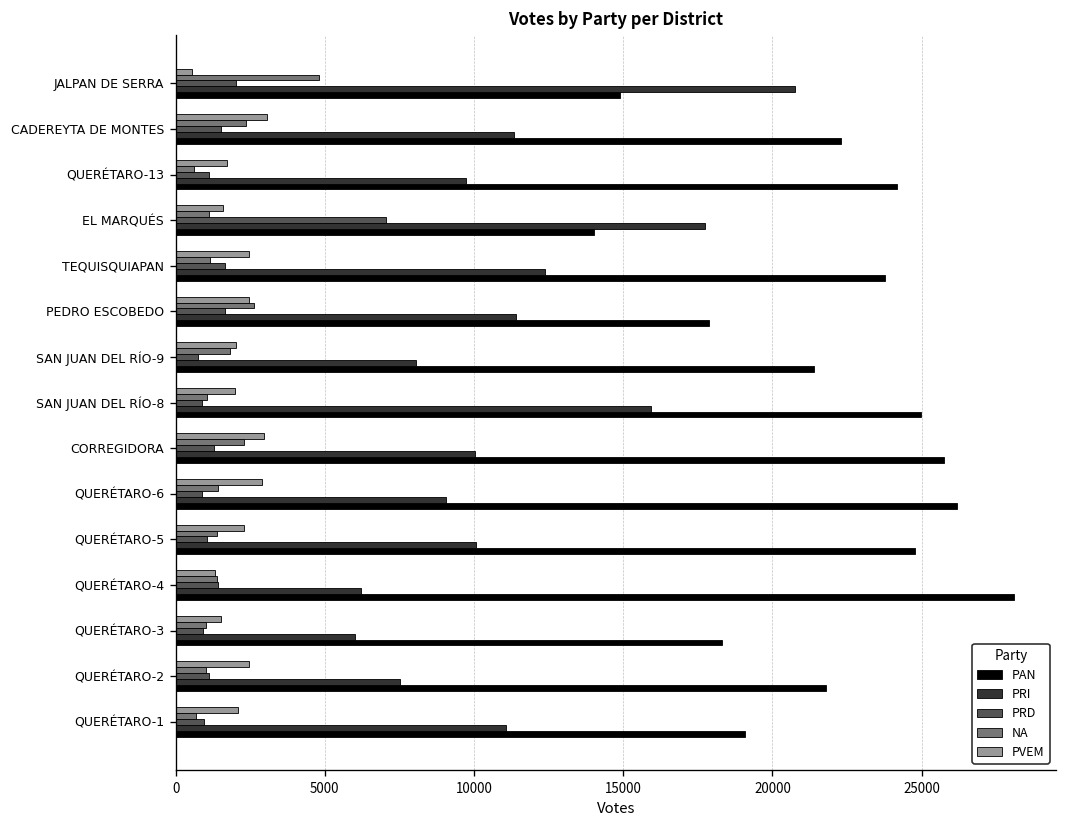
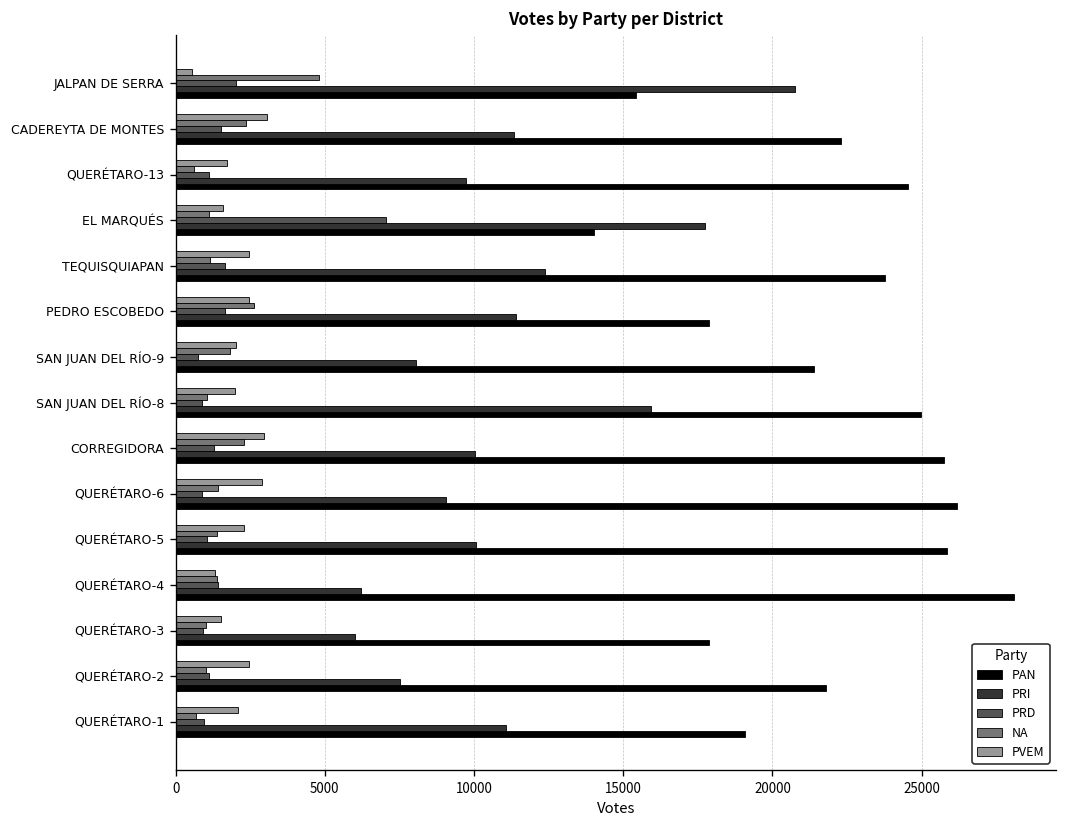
PAN, JALPAN DE SERRA: 14900 -> 15400
PAN, QUERÉTARO-13: 24200 -> 24500
PAN, QUERÉTARO-5: 24800 -> 25900
PAN, QUERÉTARO-3: 18300 -> 17900
